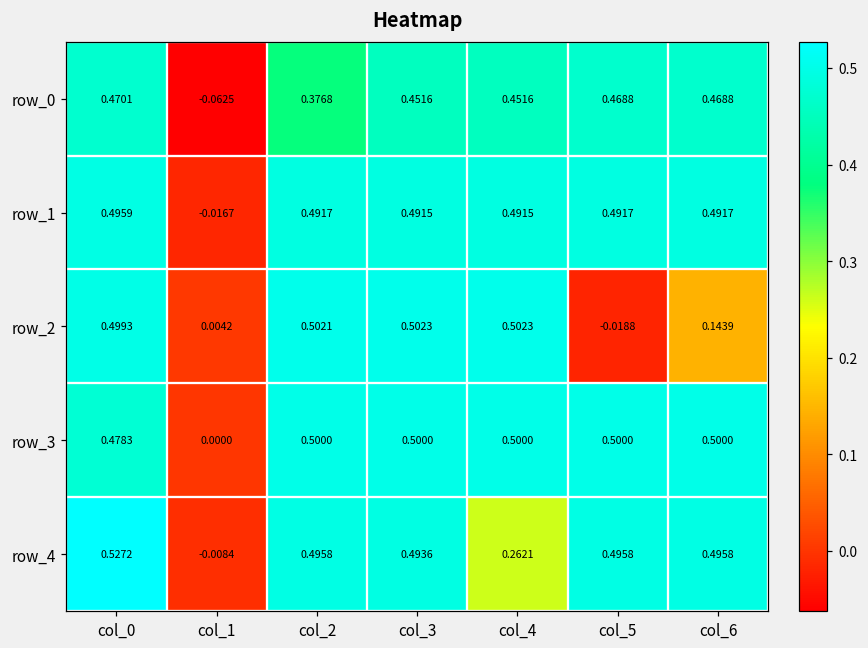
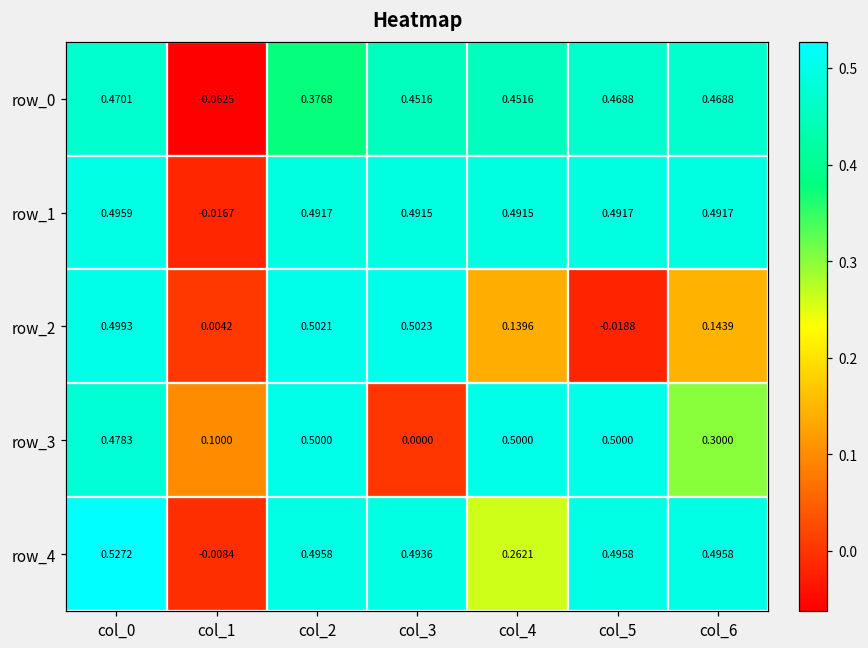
row_2, col_4: 0.5023 -> 0.1396
row_3, col_1: 0.0000 -> 0.1000
row_3, col_3: 0.5000 -> 0.0000
row_3, col_6: 0.5000 -> 0.3000
